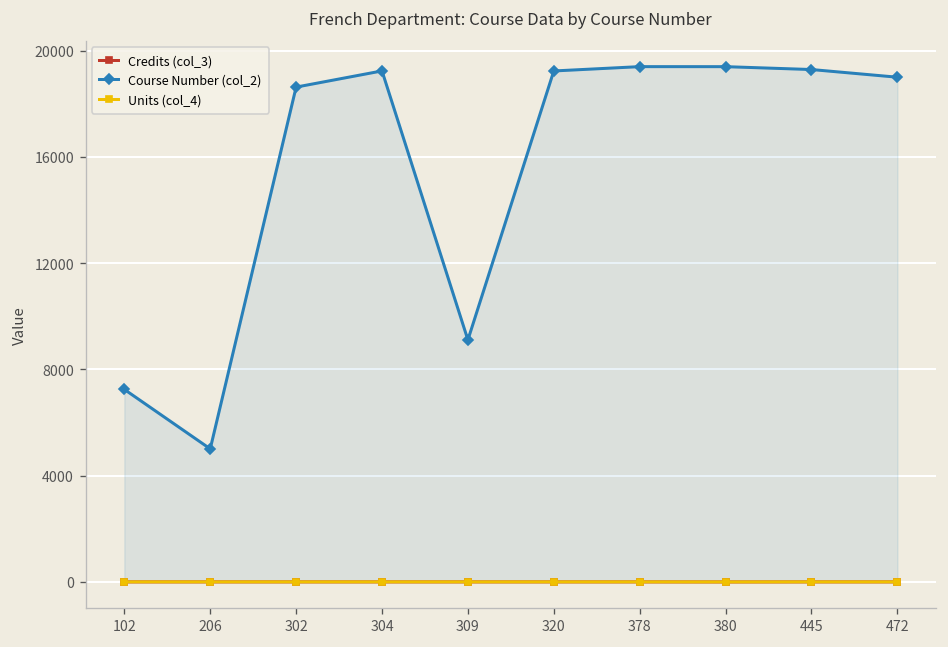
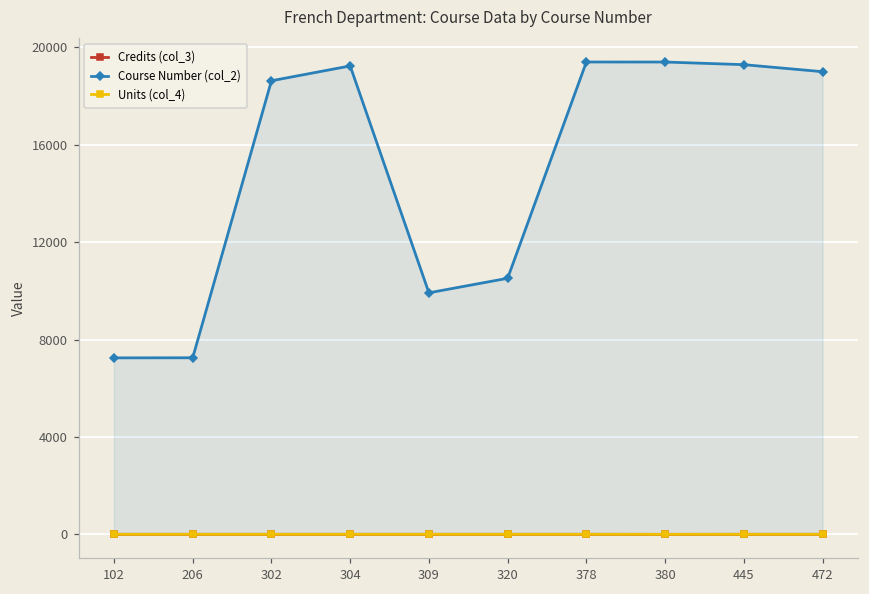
Course Number (col_2), 206: 5000 -> 7300
Course Number (col_2), 309: 9100 -> 9900
Course Number (col_2), 320: 19200 -> 10500
